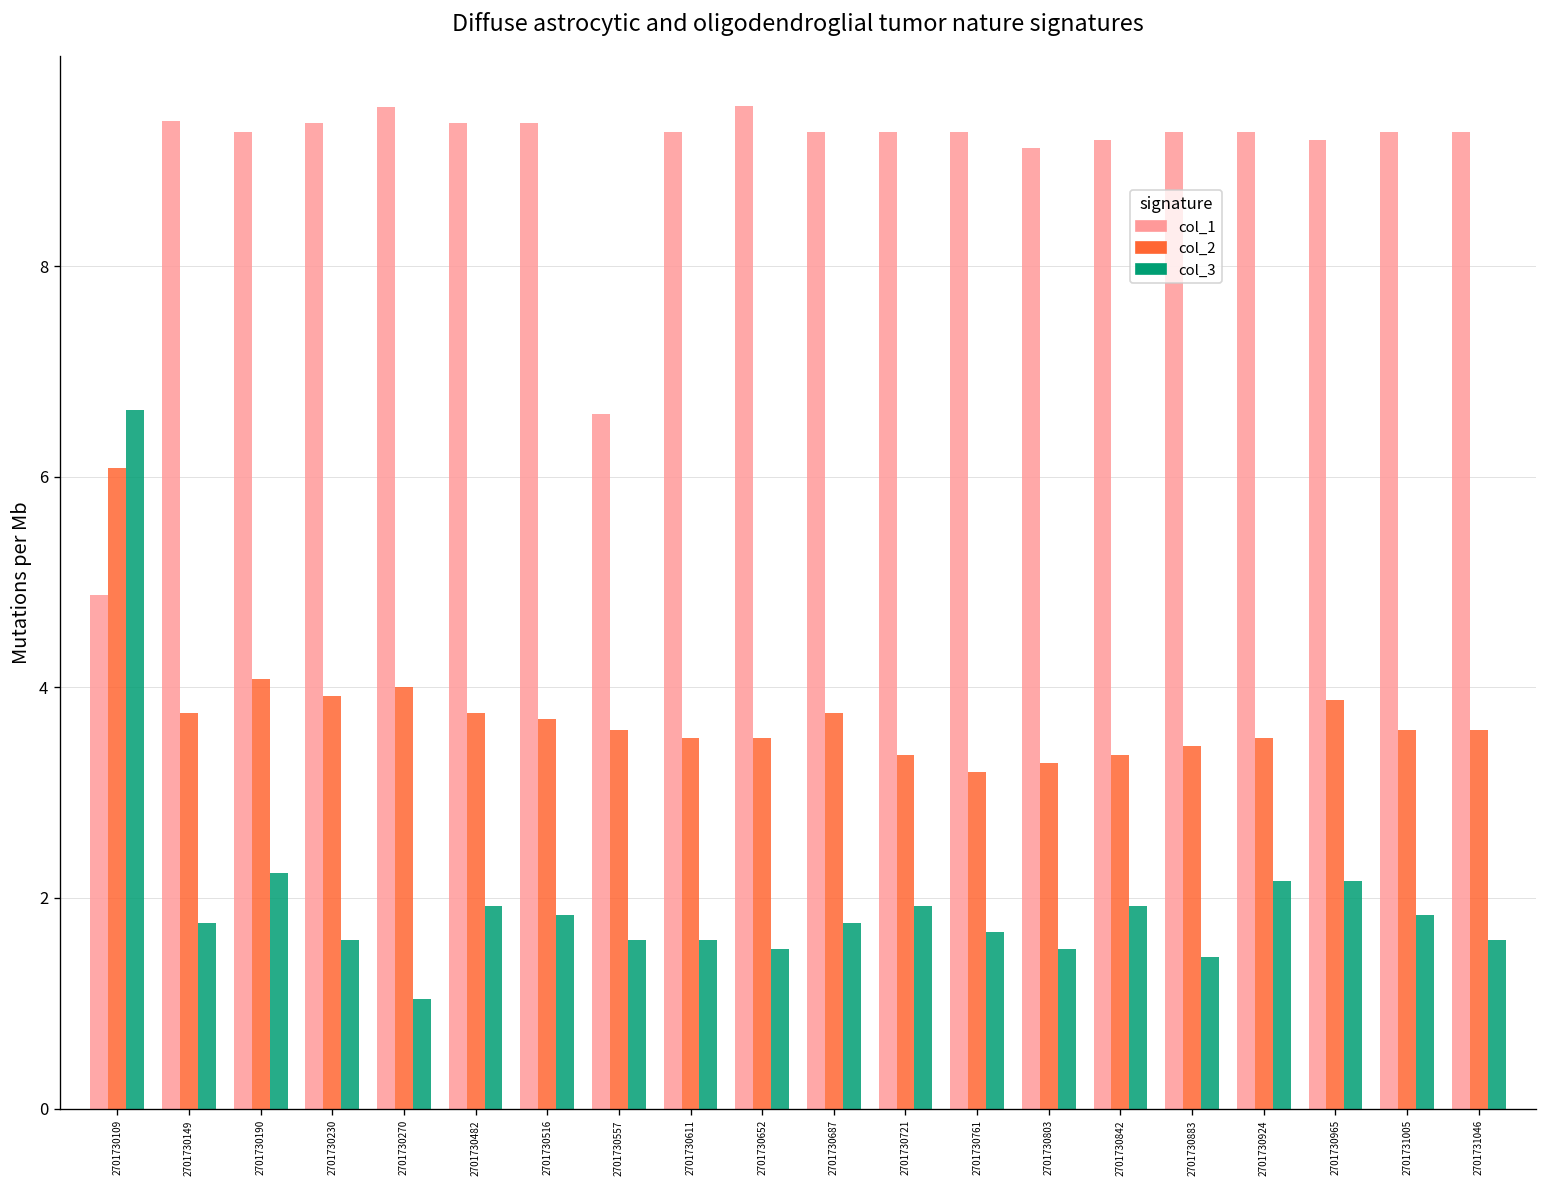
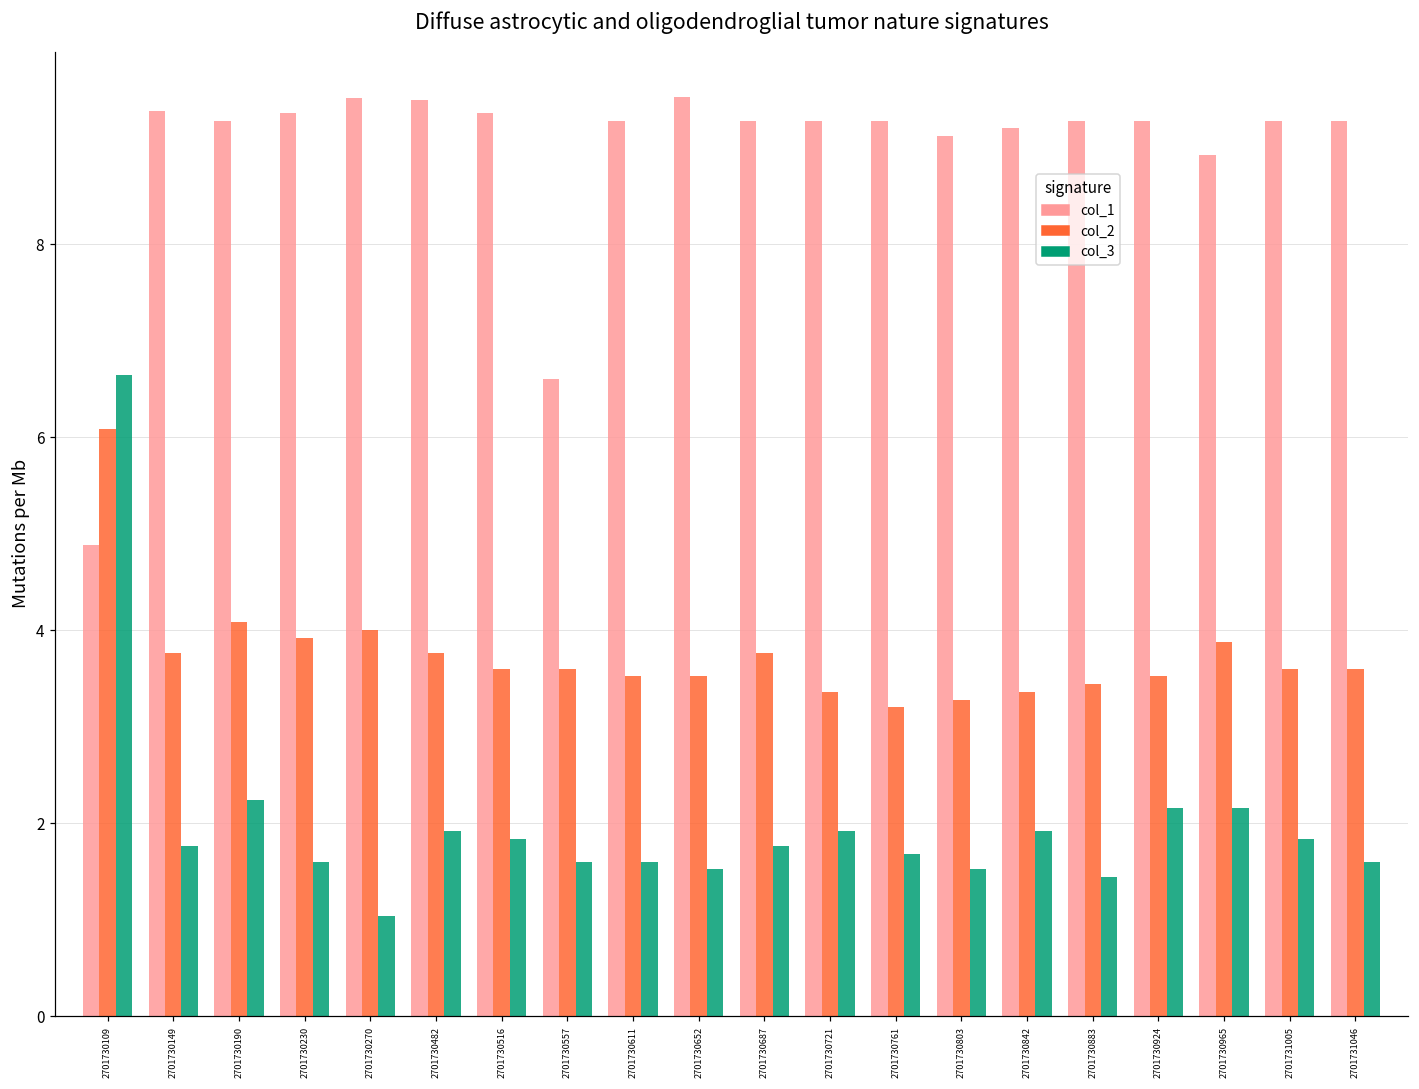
col_1, 2701730482: 9.4 -> 9.5
col_2, 2701730516: 3.7 -> 3.6
col_1, 2701730965: 9.2 -> 8.9
